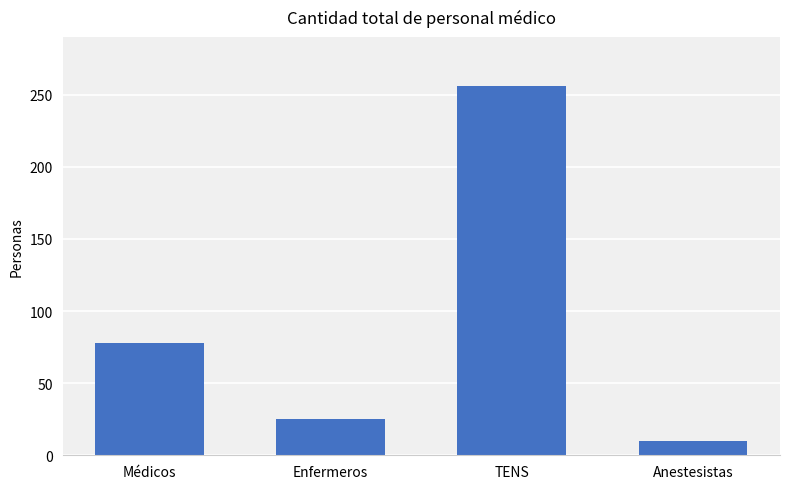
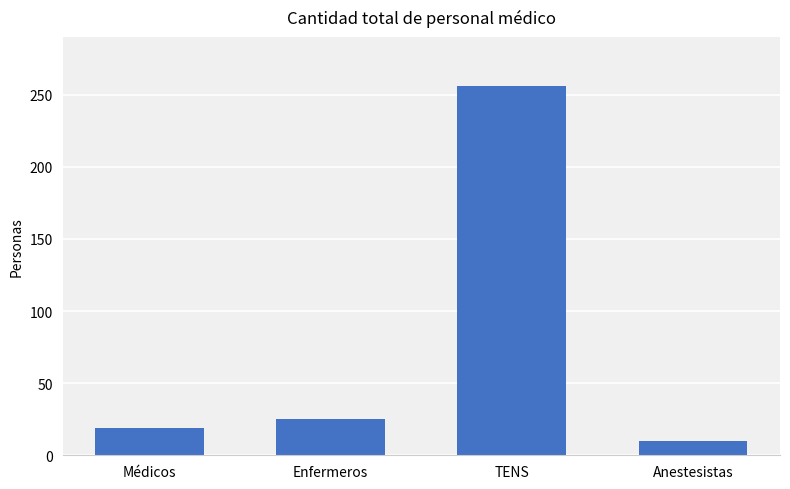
Médicos: 78 -> 19
